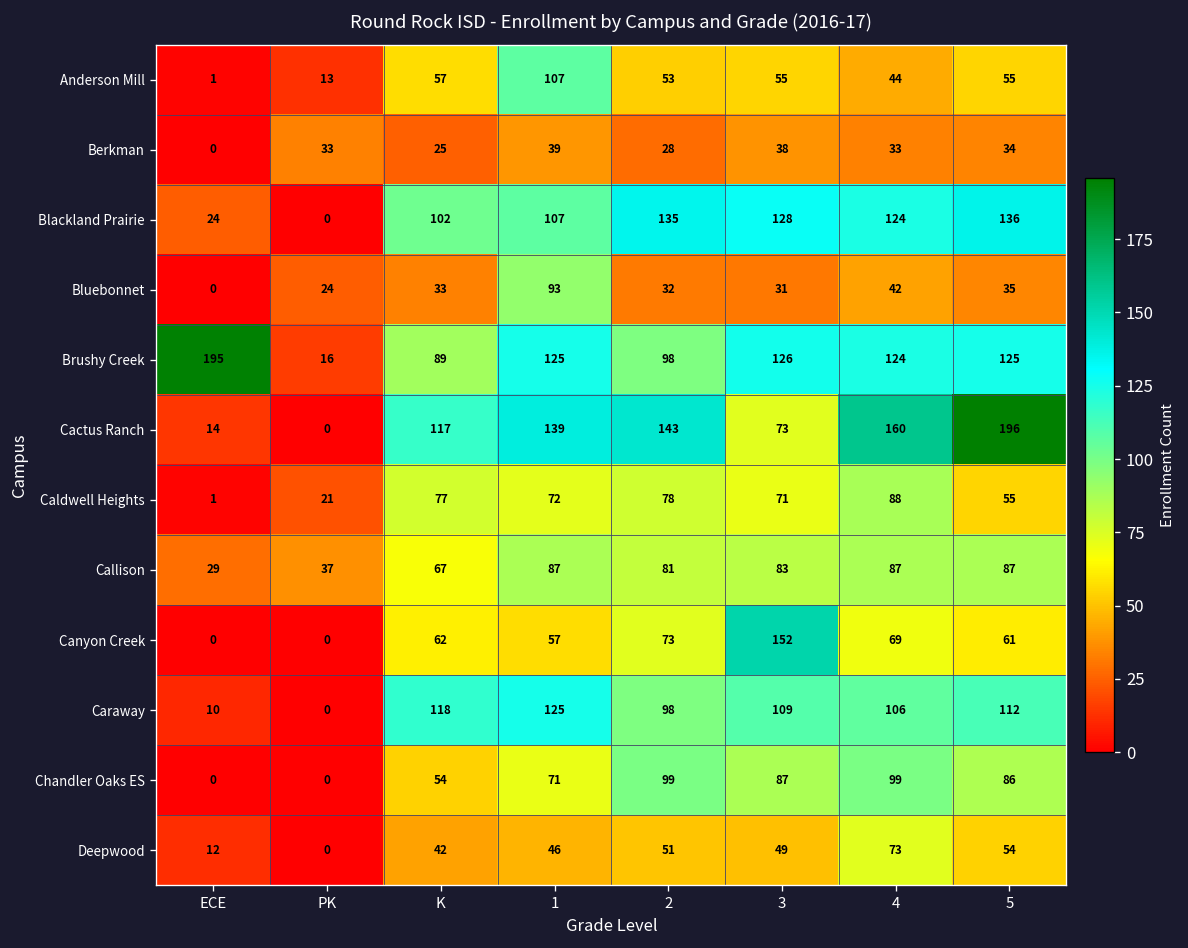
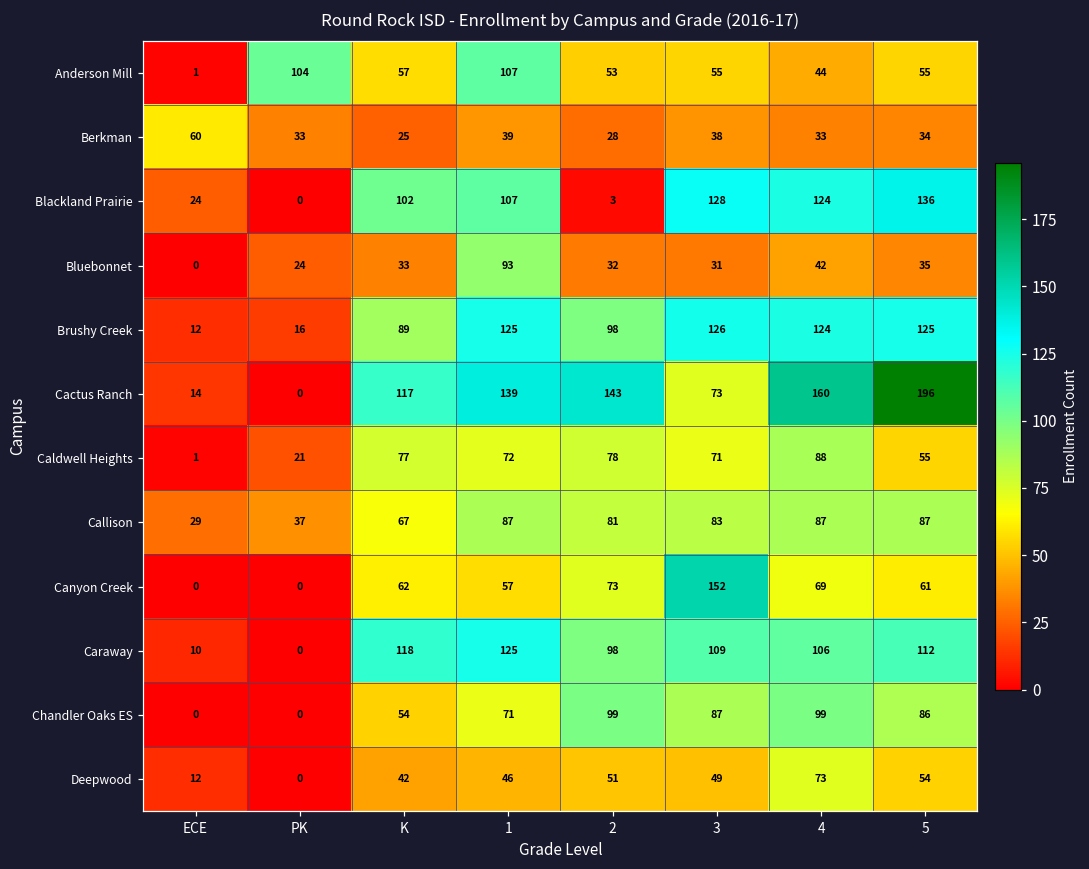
Anderson Mill, PK: 13 -> 104
Berkman, ECE: 0 -> 60
Blackland Prairie, 2: 135 -> 3
Brushy Creek, ECE: 195 -> 12
